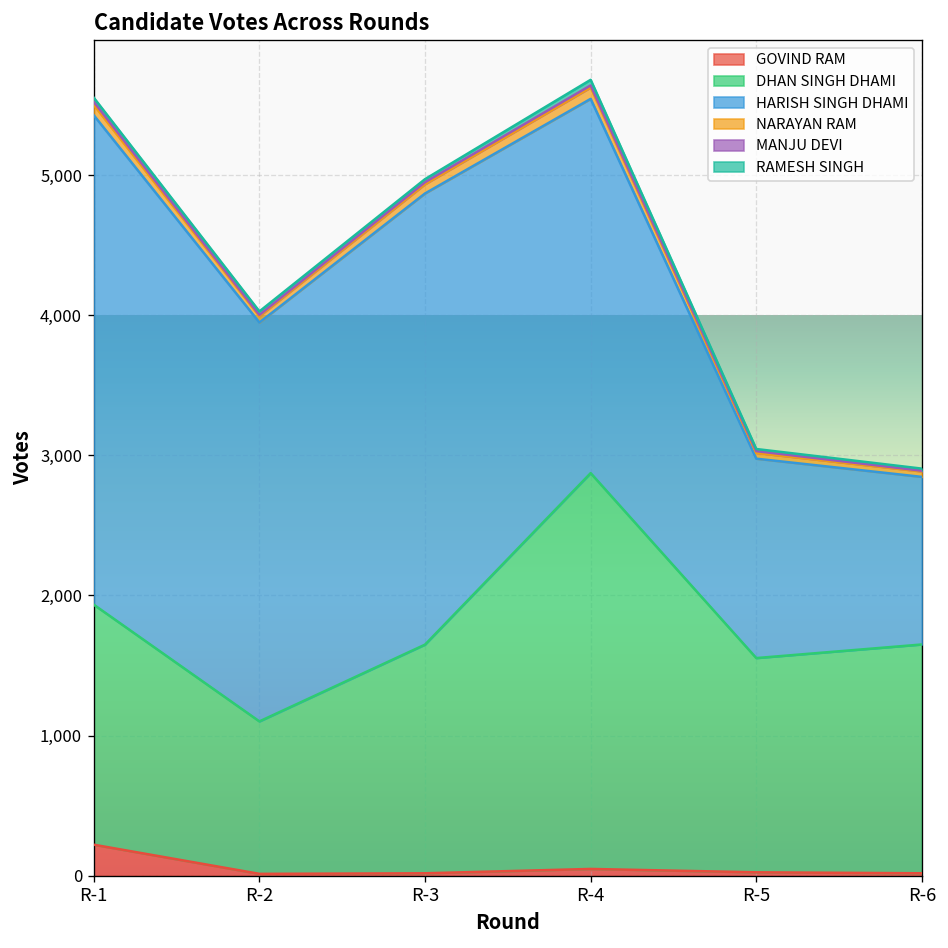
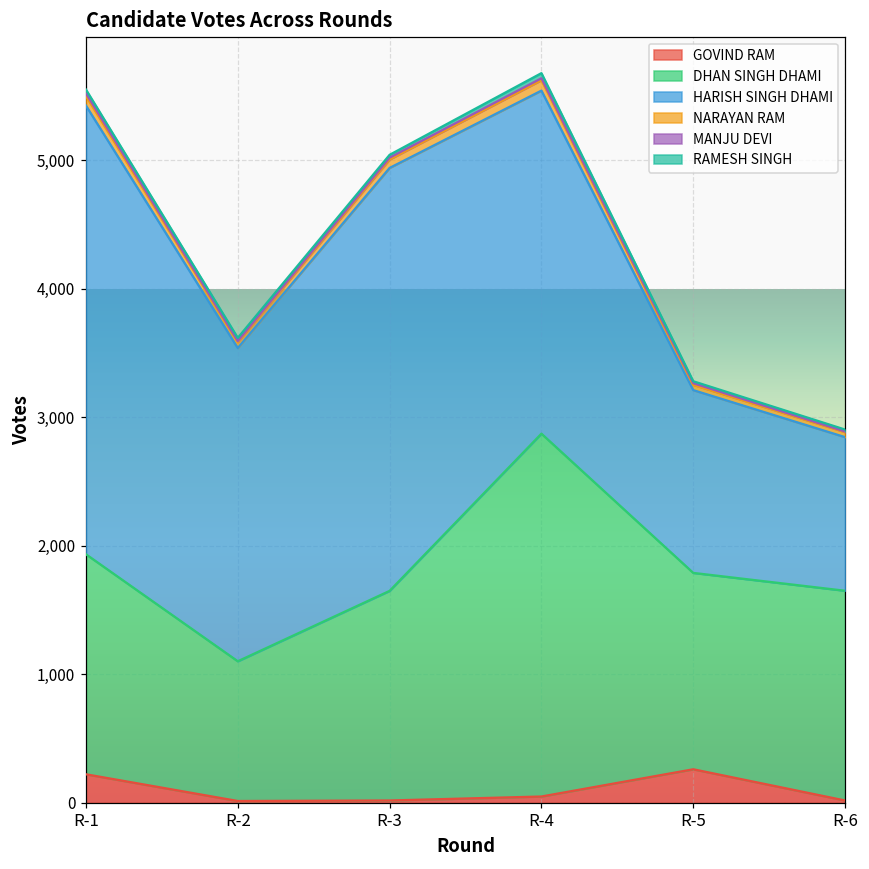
HARISH SINGH DHAMI, R-2: 2,850 -> 2,440
HARISH SINGH DHAMI, R-3: 3,220 -> 3,290
GOVIND RAM, R-5: 20 -> 260
